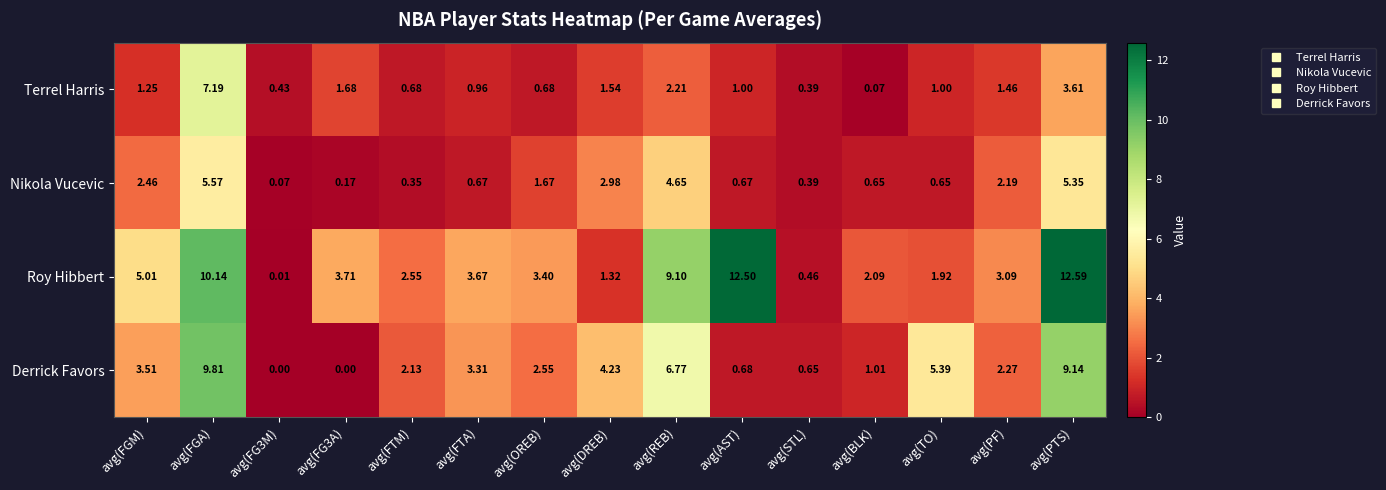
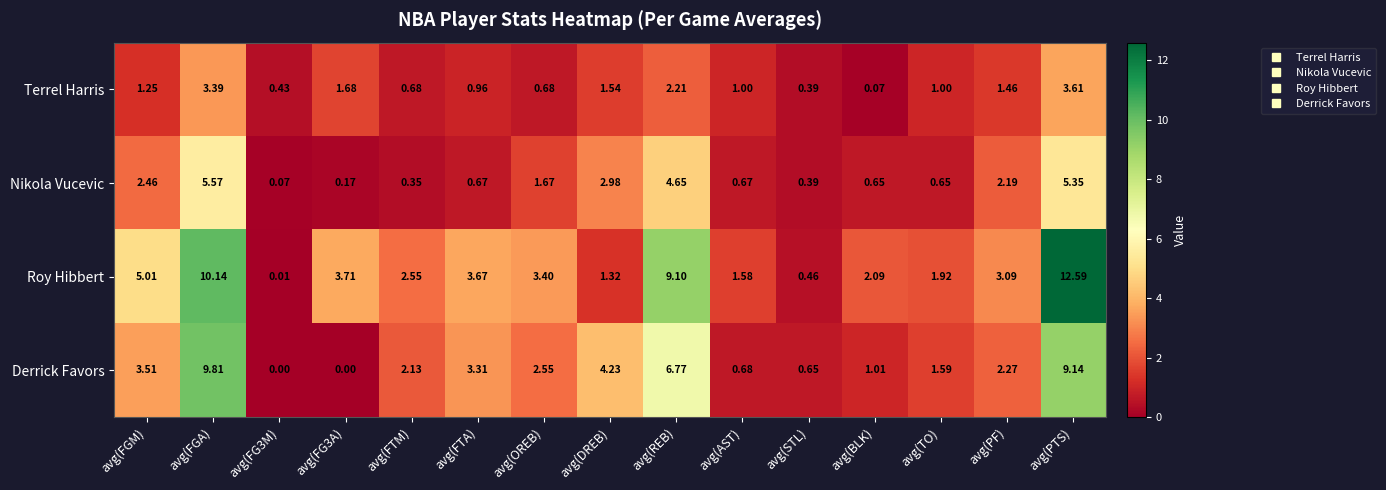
Terrel Harris, avg(FGA): 7.19 -> 3.39
Roy Hibbert, avg(AST): 12.50 -> 1.58
Derrick Favors, avg(TO): 5.39 -> 1.59
